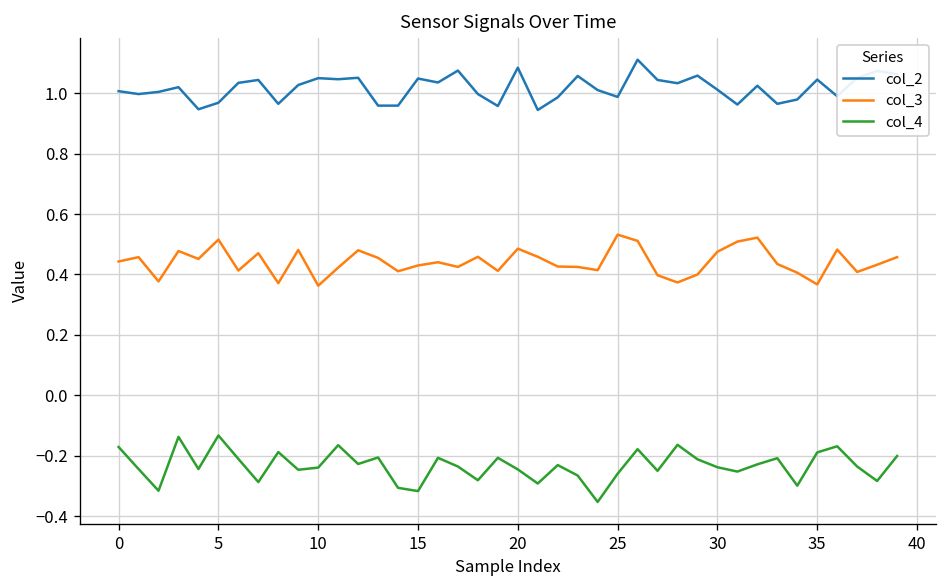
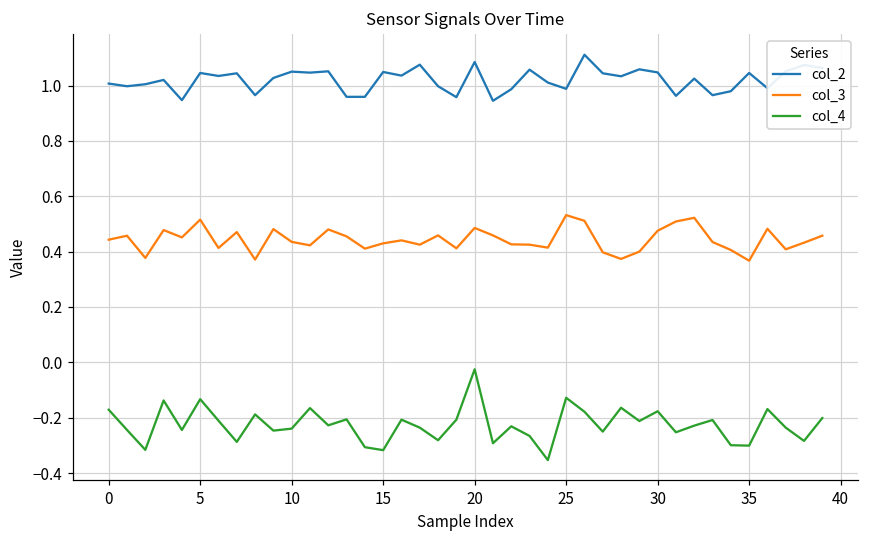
col_2, 5: 0.97 -> 1.05
col_3, 10: 0.36 -> 0.44
col_4, 20: -0.25 -> -0.03
col_4, 25: -0.26 -> -0.13
col_2, 30: 1.01 -> 1.05
col_4, 30: -0.24 -> -0.18
col_4, 35: -0.19 -> -0.30
